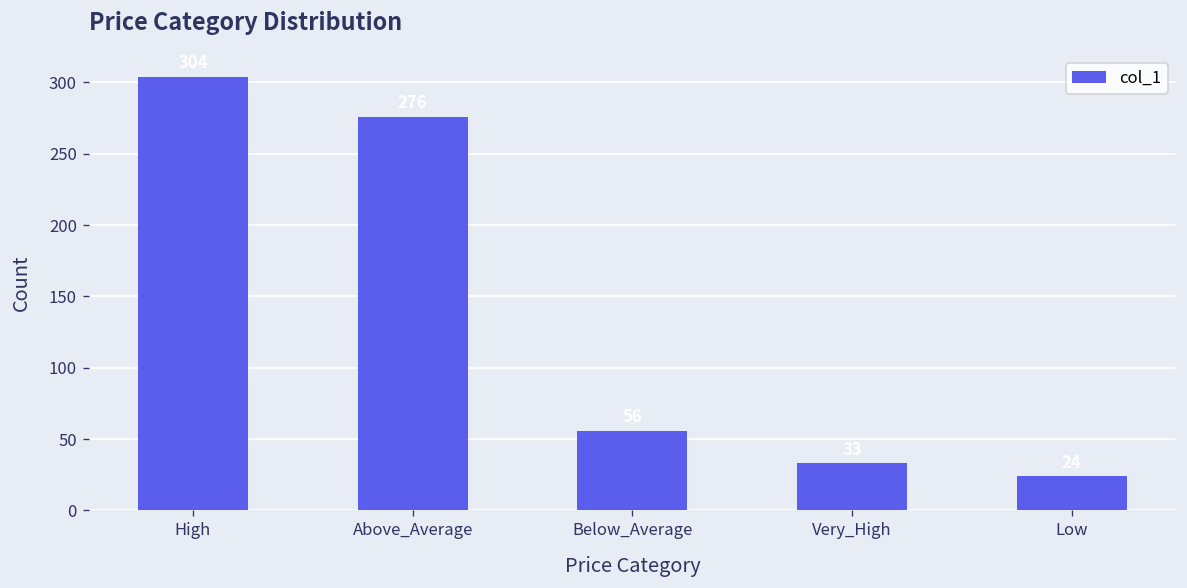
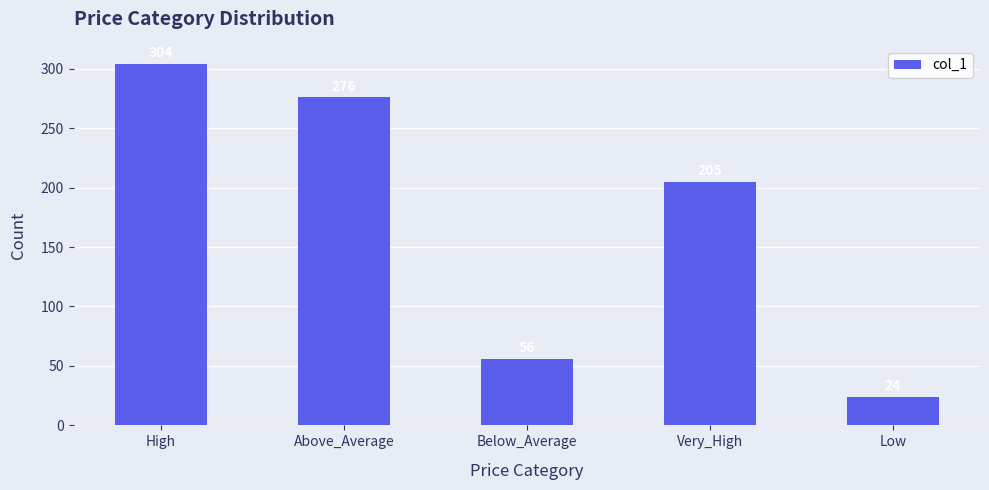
Very_High: 33 -> 205
